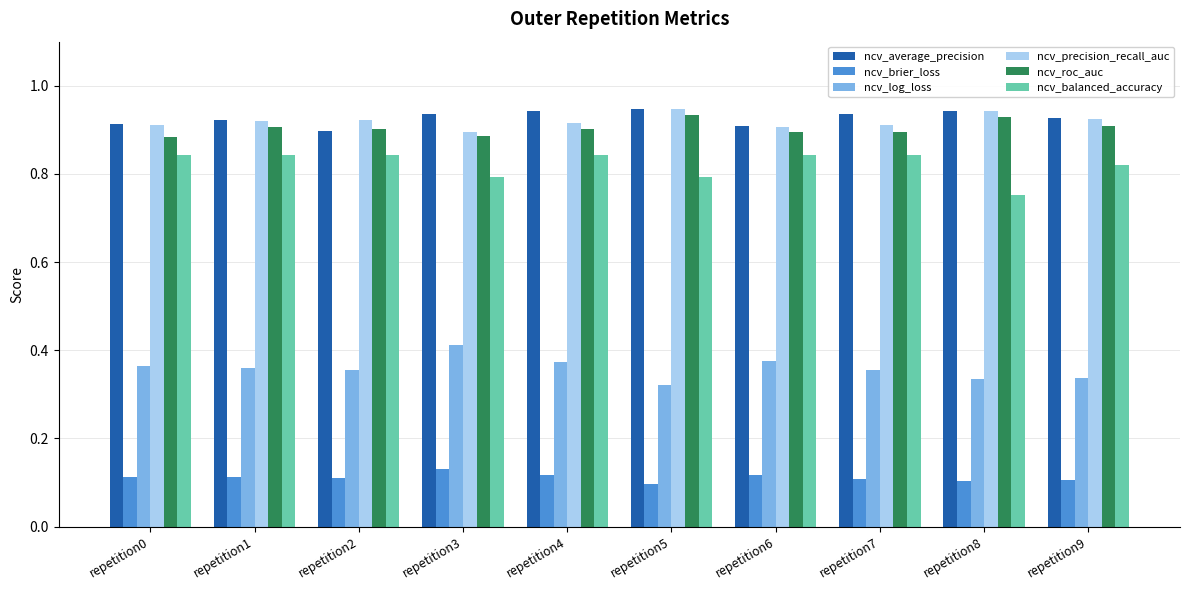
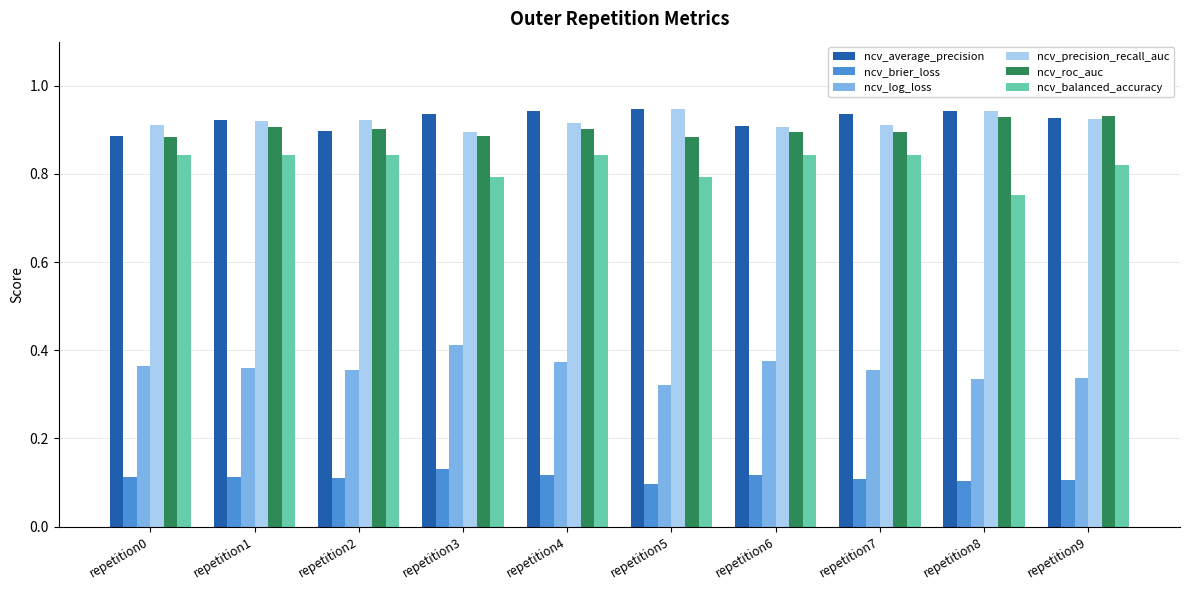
ncv_average_precision, repetition0: 0.91 -> 0.89
ncv_roc_auc, repetition5: 0.93 -> 0.88
ncv_roc_auc, repetition9: 0.91 -> 0.93
